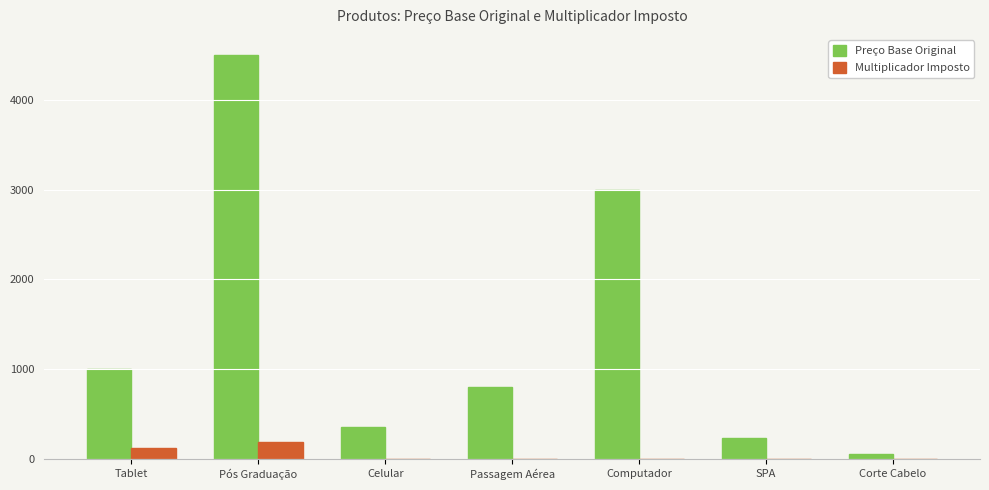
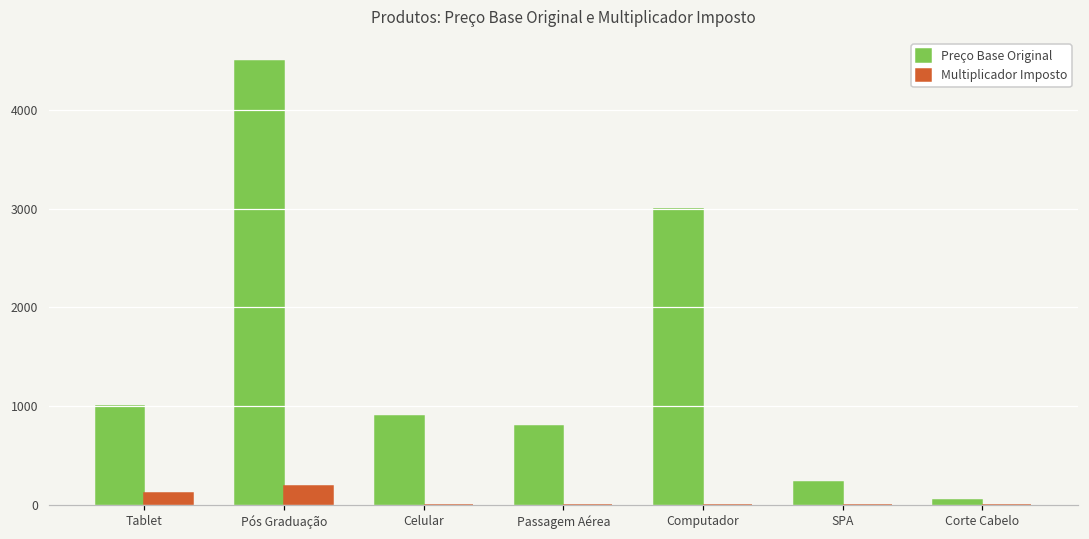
Preço Base Original, Celular: 400 -> 900
